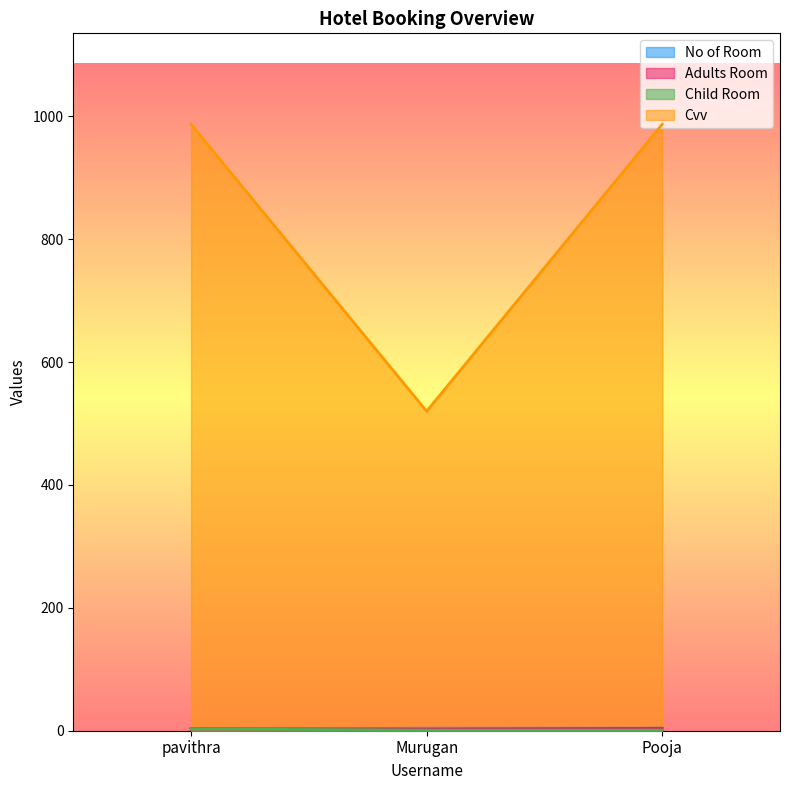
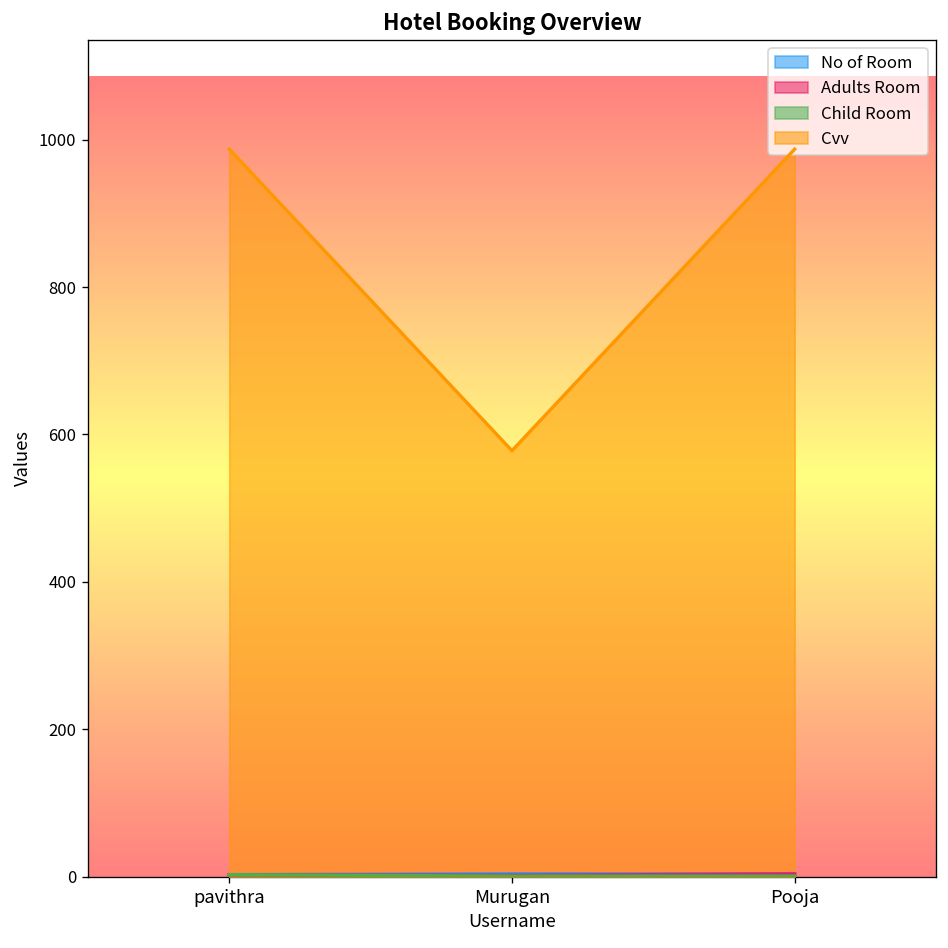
Cvv, Murugan: 520 -> 580
